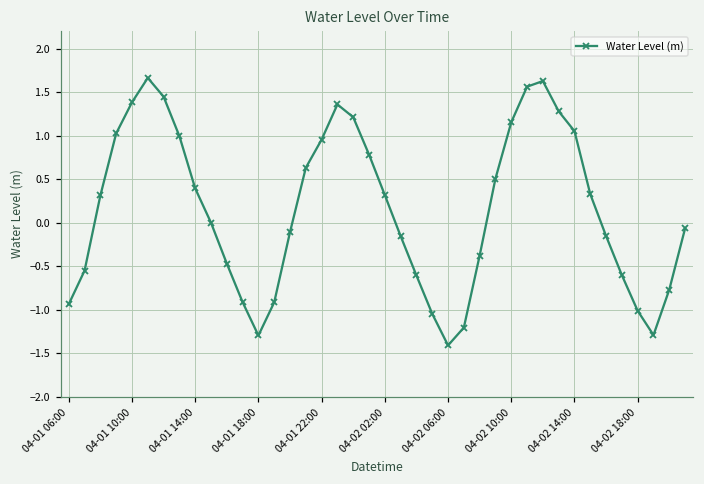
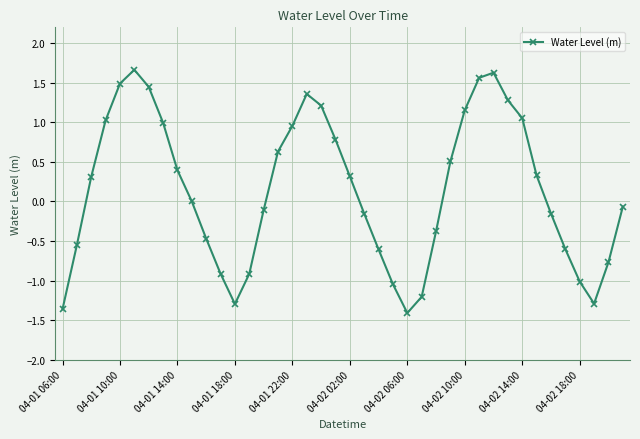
04-01 06:00: -0.9 -> -1.4
04-01 10:00: 1.4 -> 1.5
